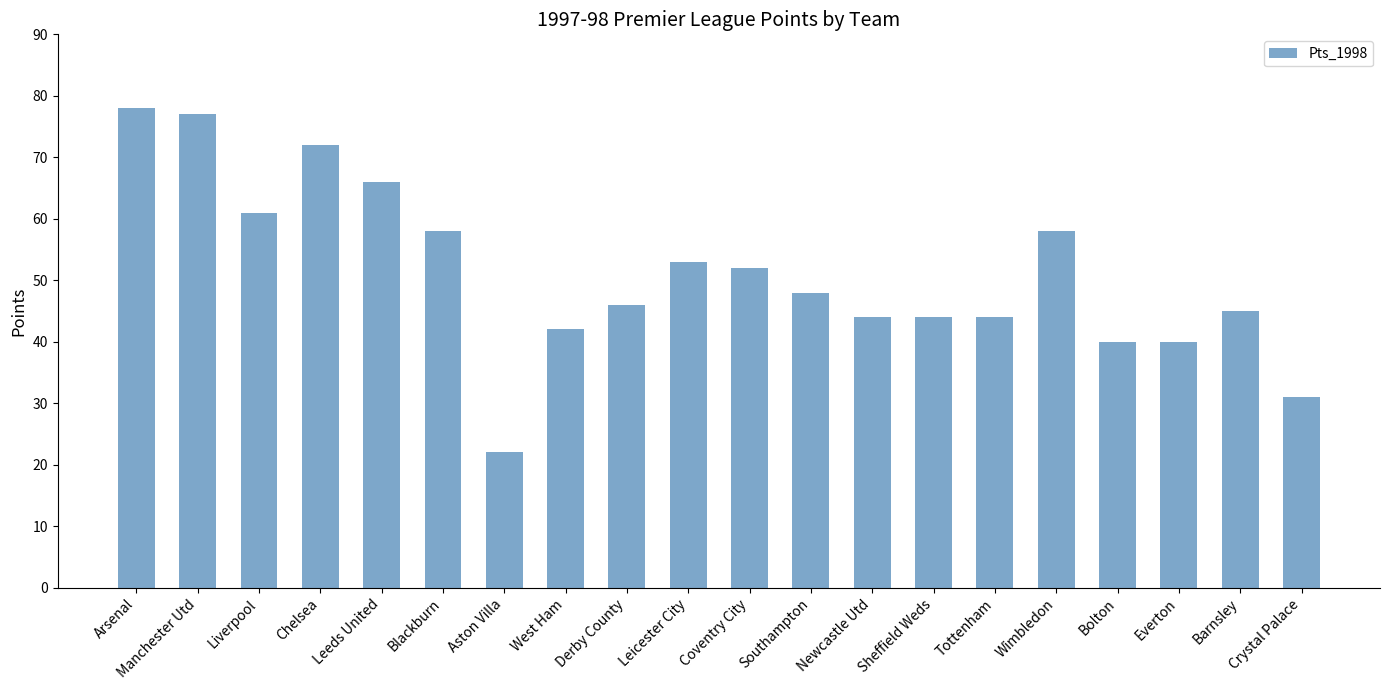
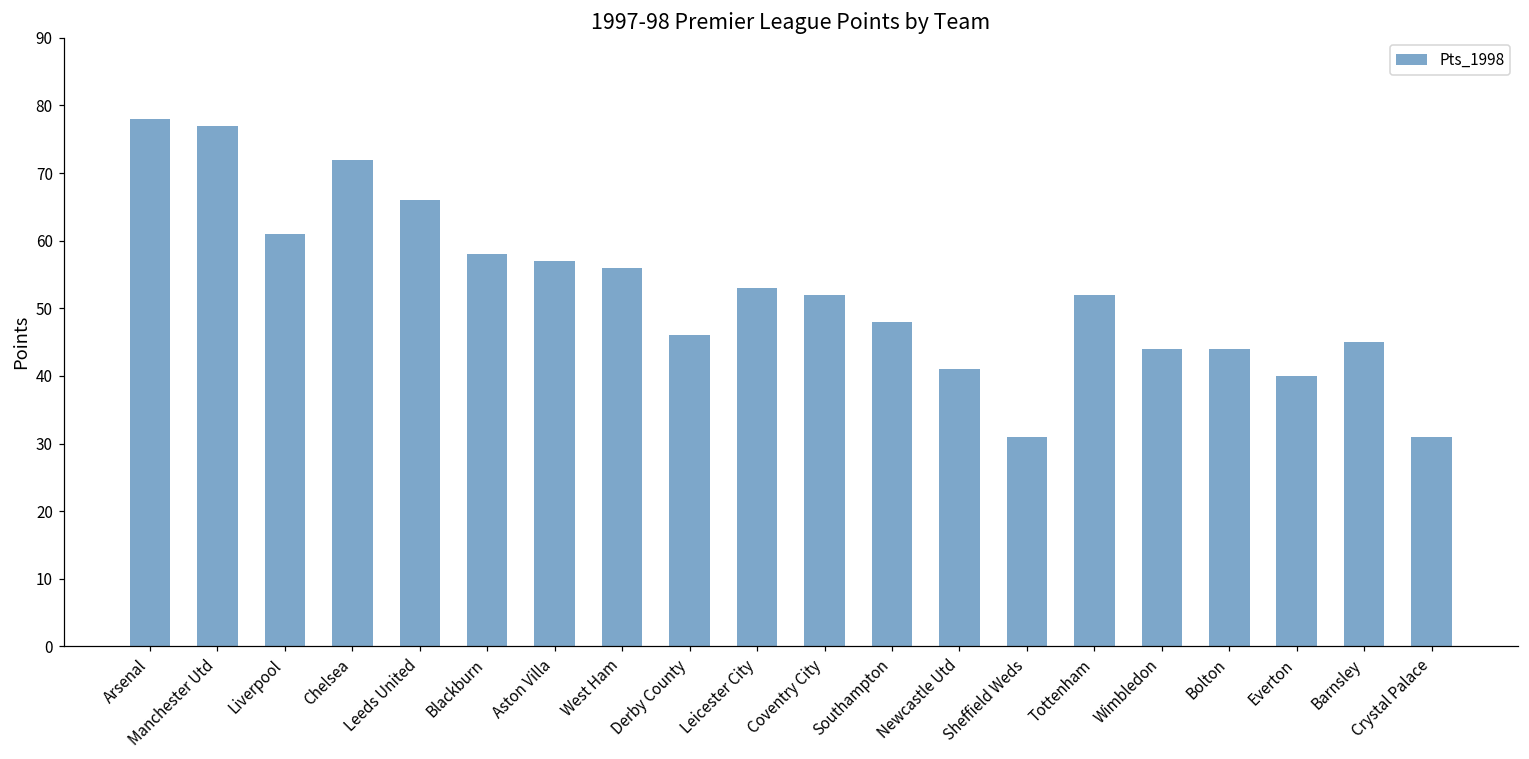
Aston Villa: 22 -> 57
West Ham: 42 -> 56
Newcastle Utd: 44 -> 41
Sheffield Weds: 44 -> 31
Tottenham: 44 -> 52
Wimbledon: 58 -> 44
Bolton: 40 -> 44
